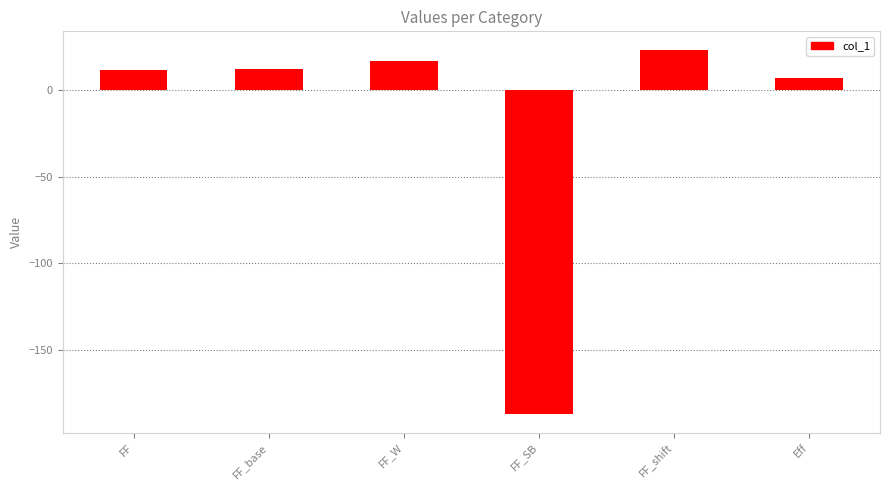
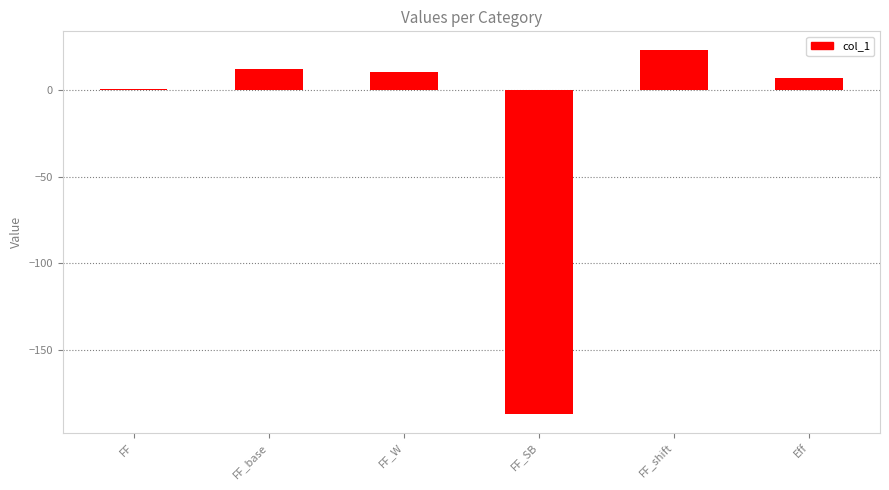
FF: 12 -> 0
FF_W: 16 -> 10
